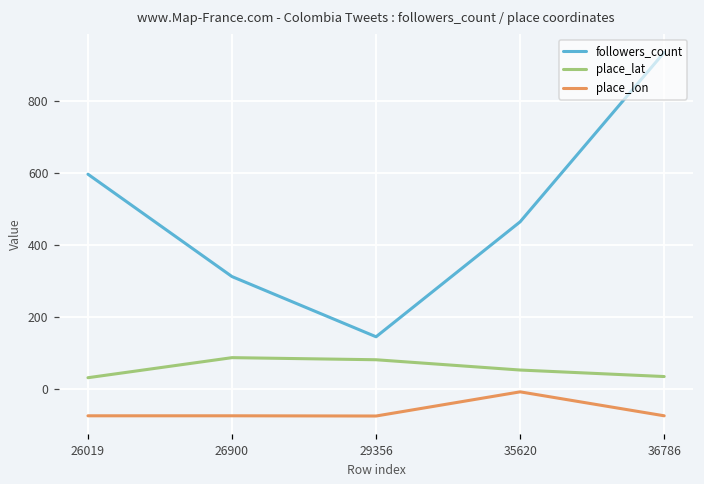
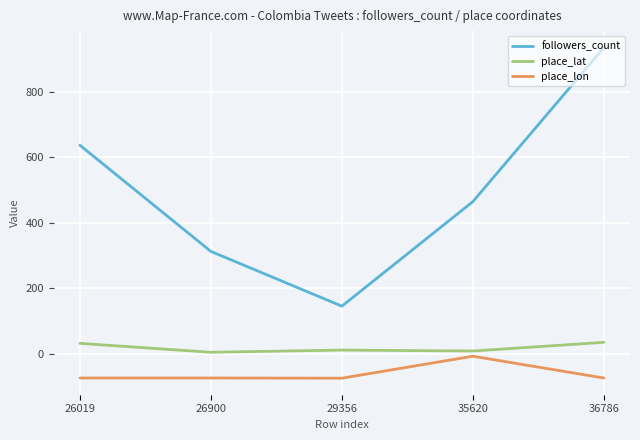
followers_count, 26019: 600 -> 640
place_lat, 26900: 90 -> 0
place_lat, 29356: 80 -> 10
place_lat, 35620: 50 -> 10
